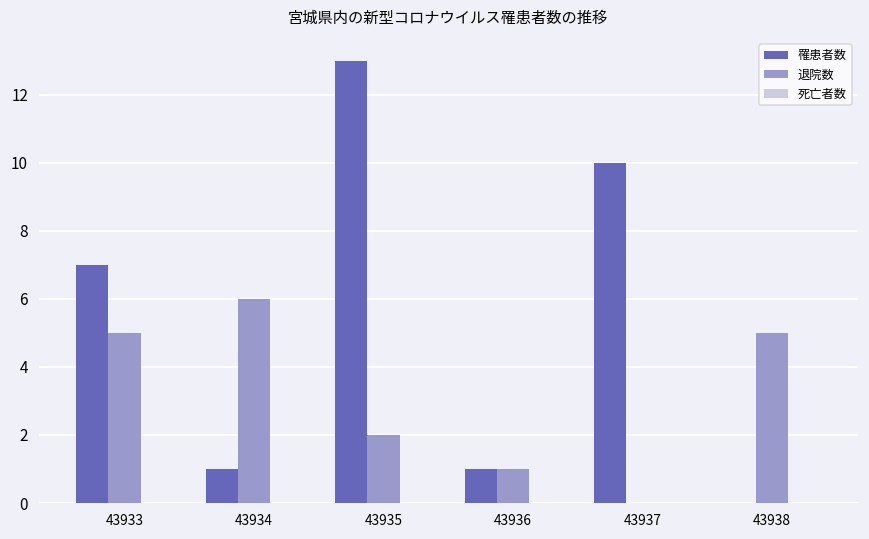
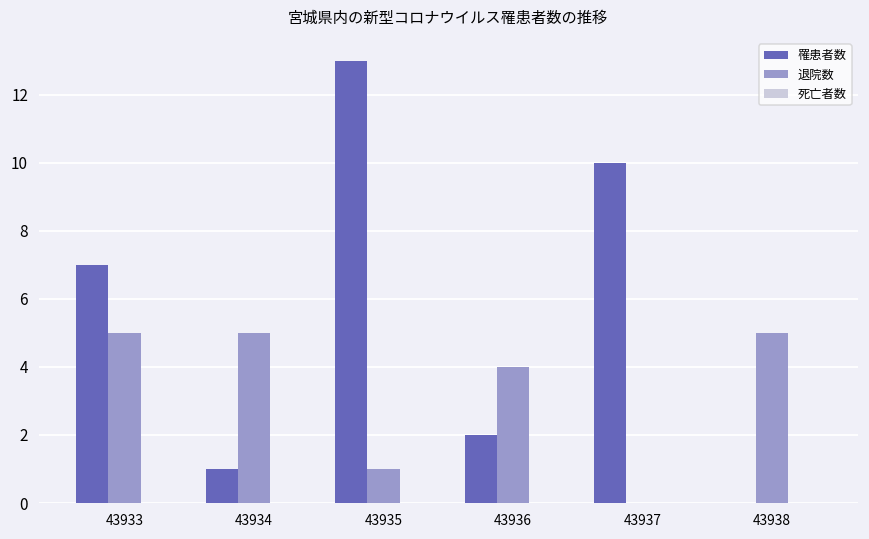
退院数, 43934: 6 -> 5
退院数, 43935: 2 -> 1
罹患者数, 43936: 1 -> 2
退院数, 43936: 1 -> 4
